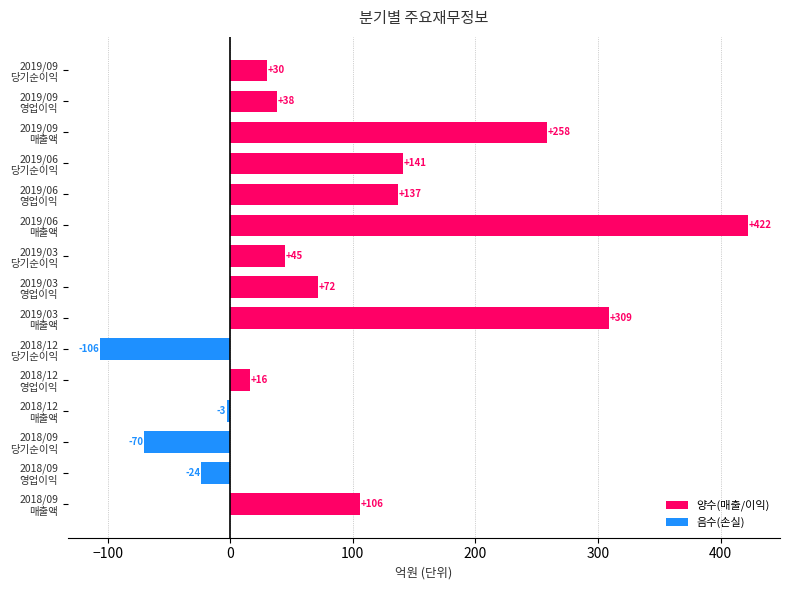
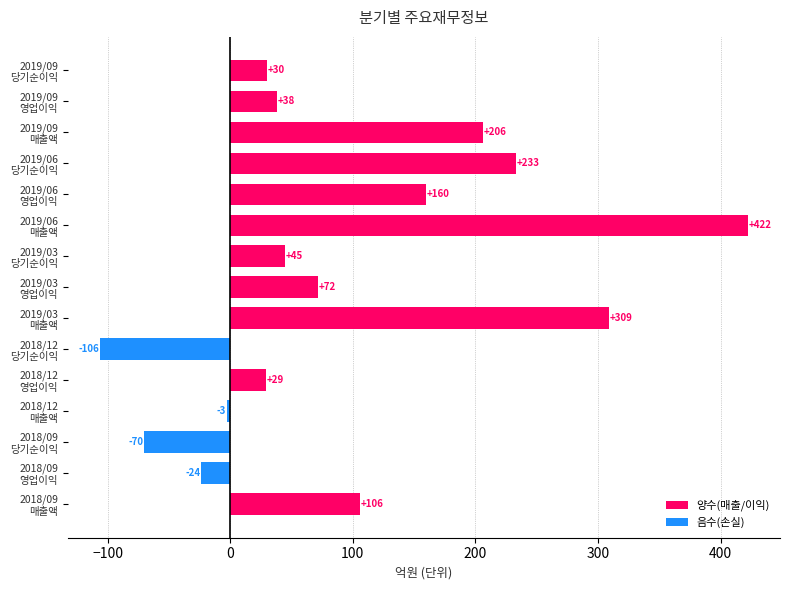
2019/09 매출액: +258 -> +206
2019/06 당기순이익: +141 -> +233
2019/06 영업이익: +137 -> +160
2018/12 영업이익: +16 -> +29
